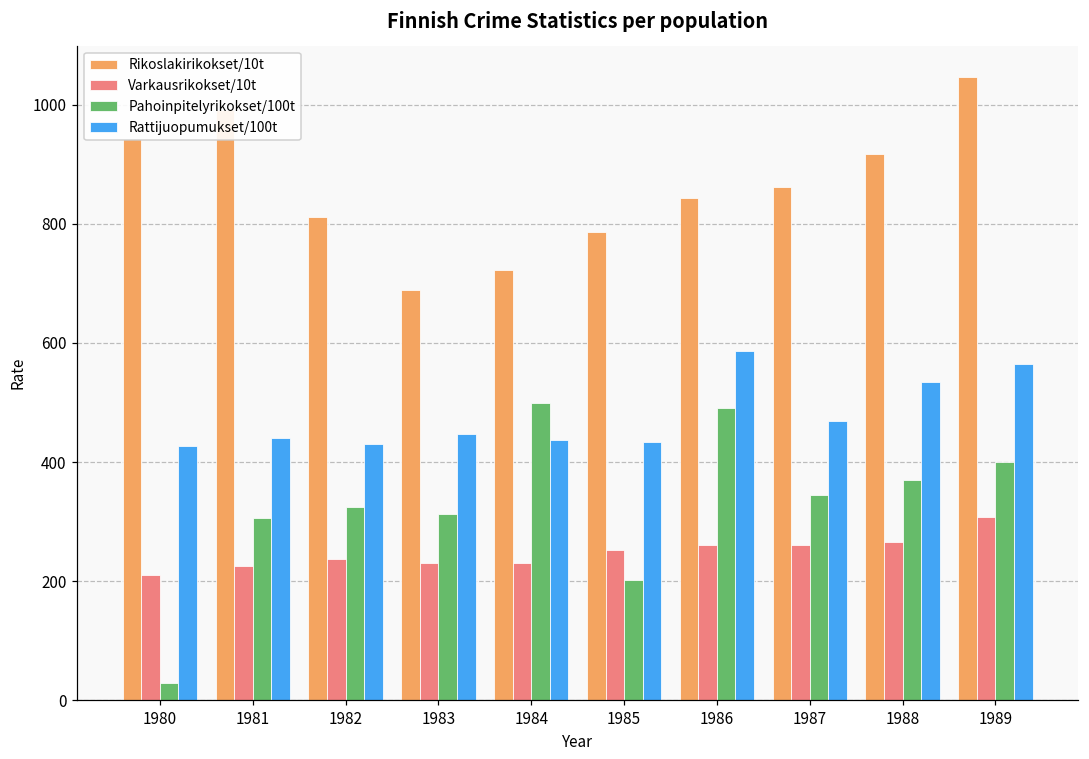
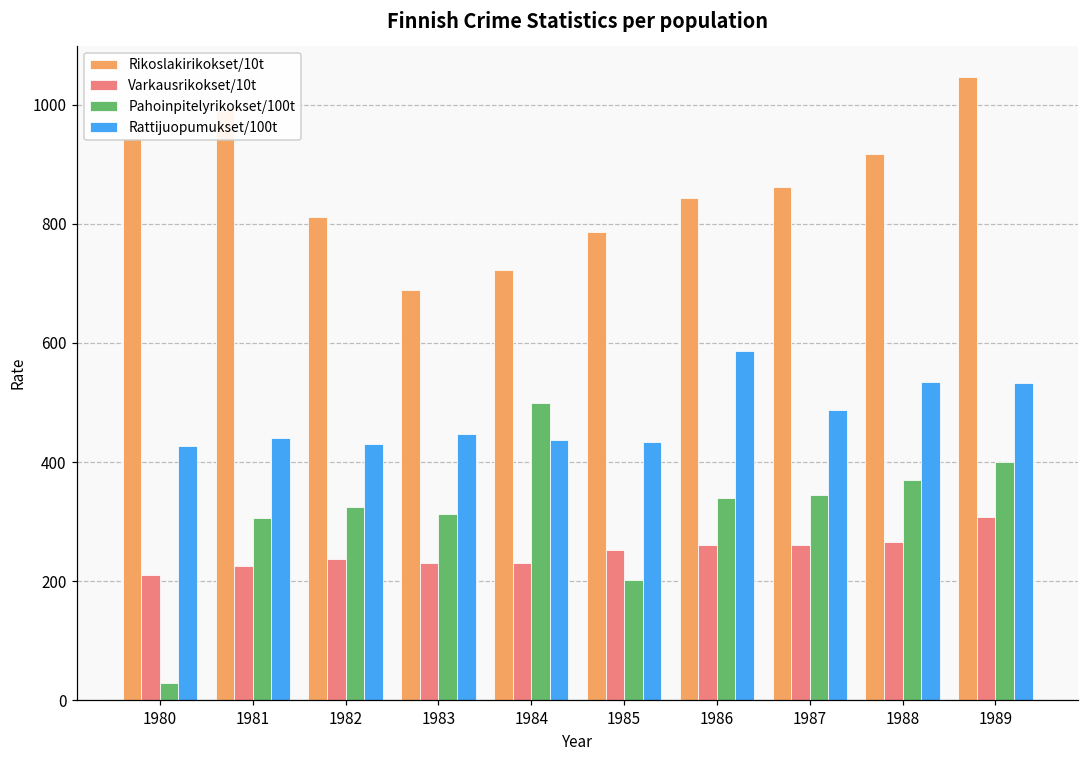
Pahoinpitelyrikokset/100t, 1986: 490 -> 340
Rattijuopumukset/100t, 1987: 470 -> 490
Rattijuopumukset/100t, 1989: 560 -> 530
